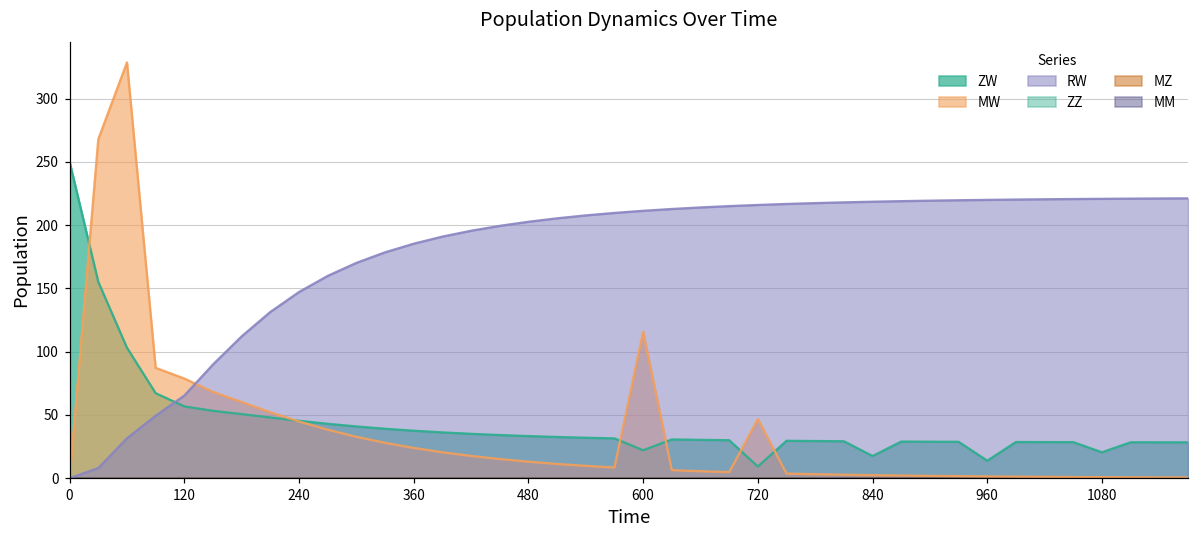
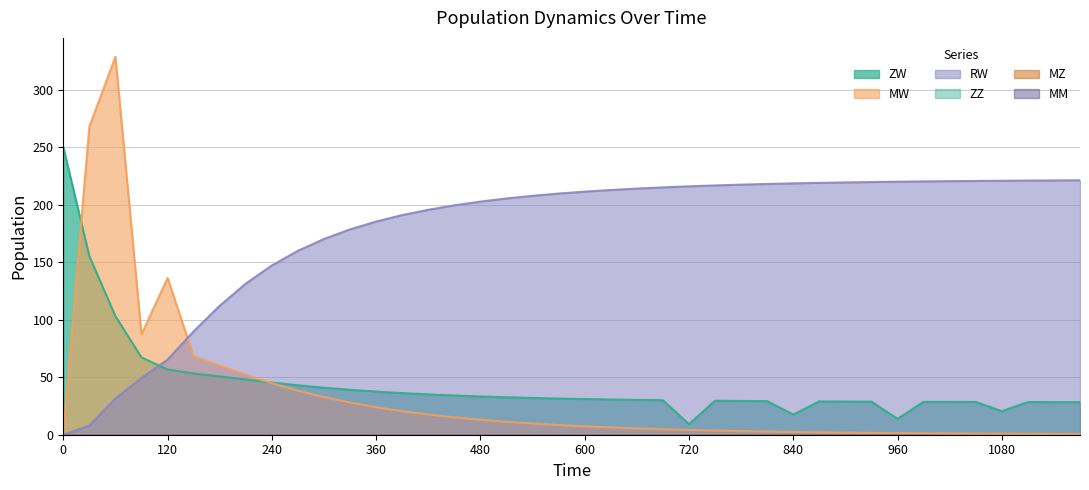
MW, 120: 79 -> 136
ZW, 600: 22 -> 31
MW, 600: 116 -> 7
MW, 720: 47 -> 4
